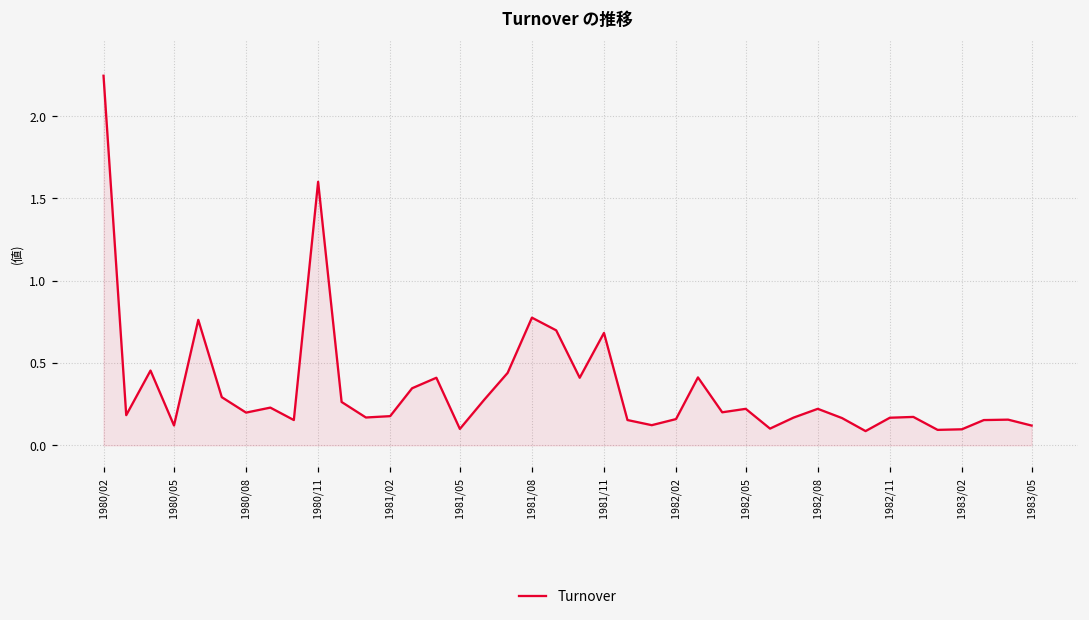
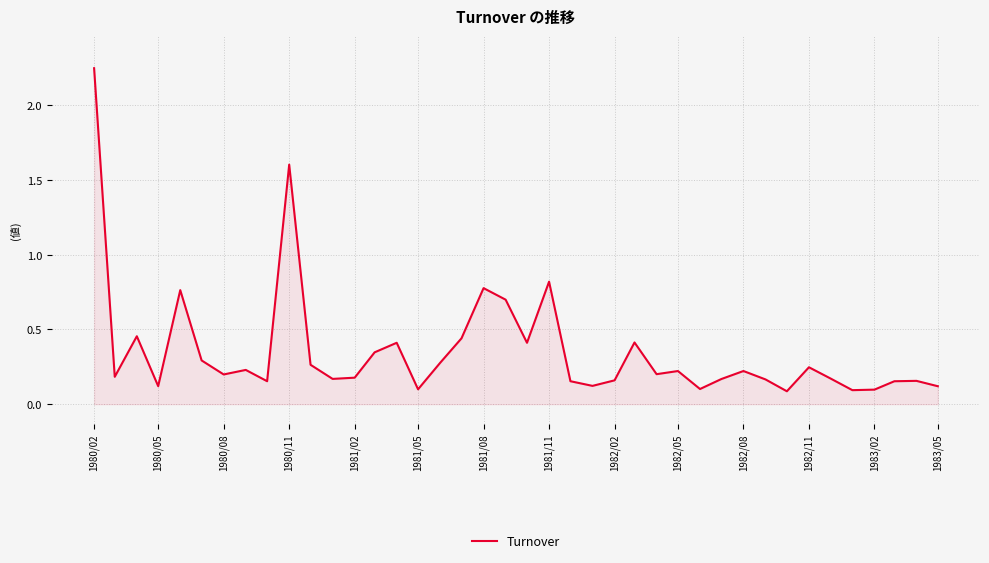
1981/11: 0.68 -> 0.82
1982/11: 0.17 -> 0.25
